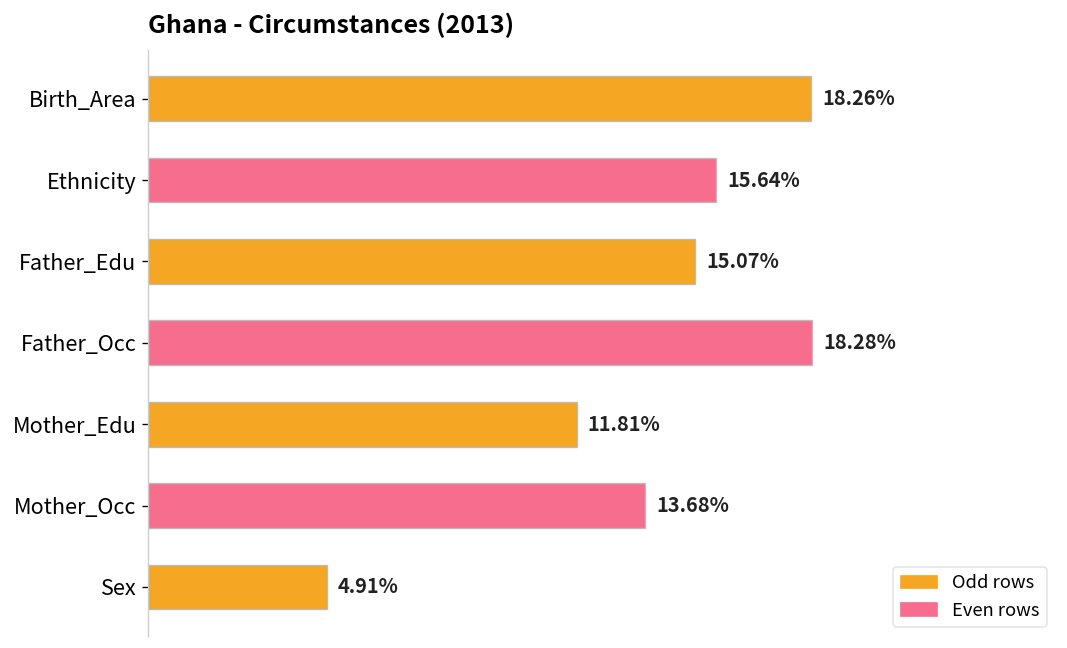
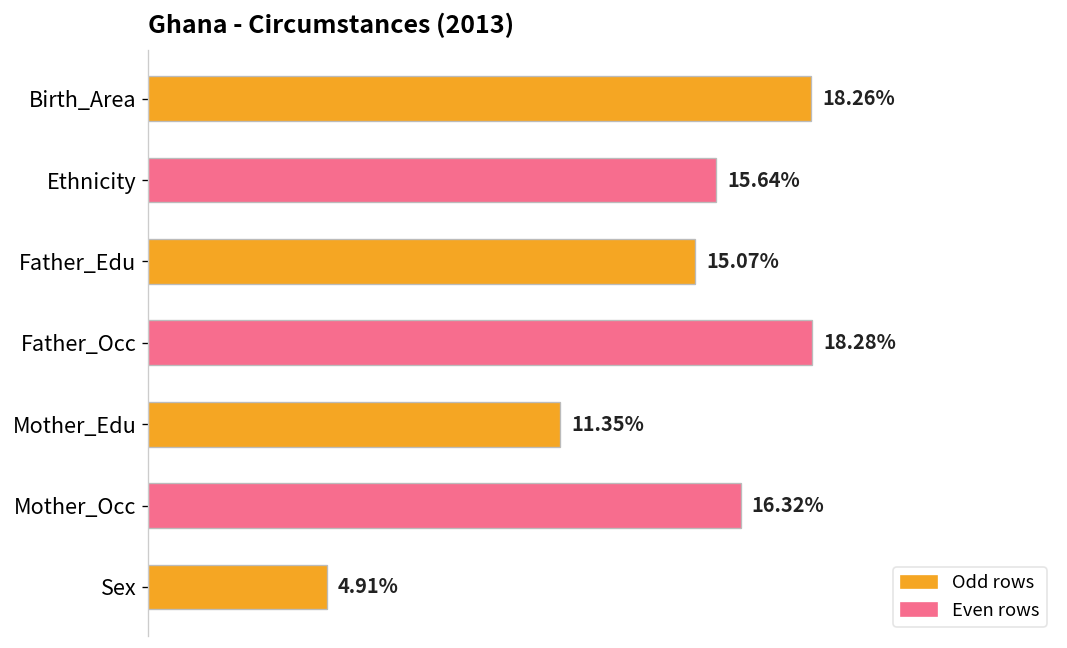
Mother_Edu: 11.81% -> 11.35%
Mother_Occ: 13.68% -> 16.32%
